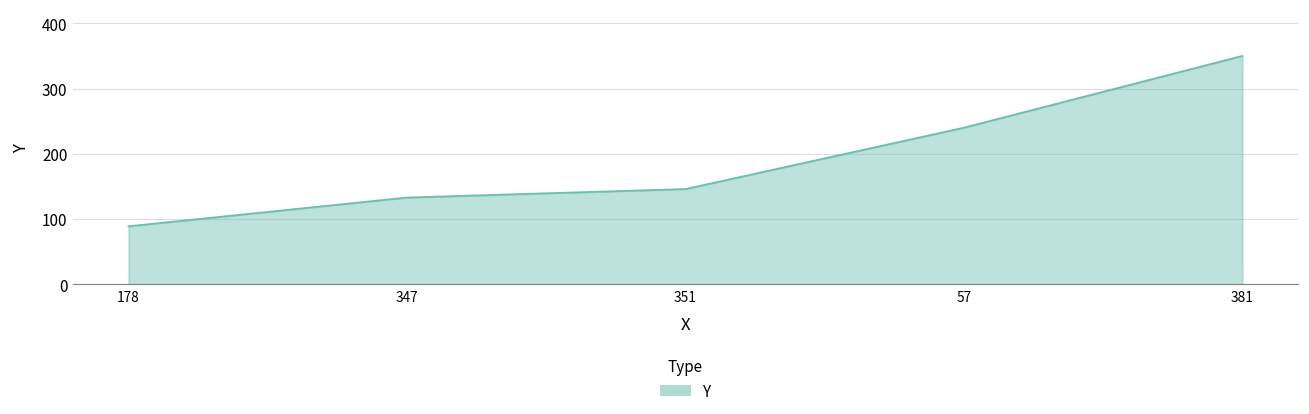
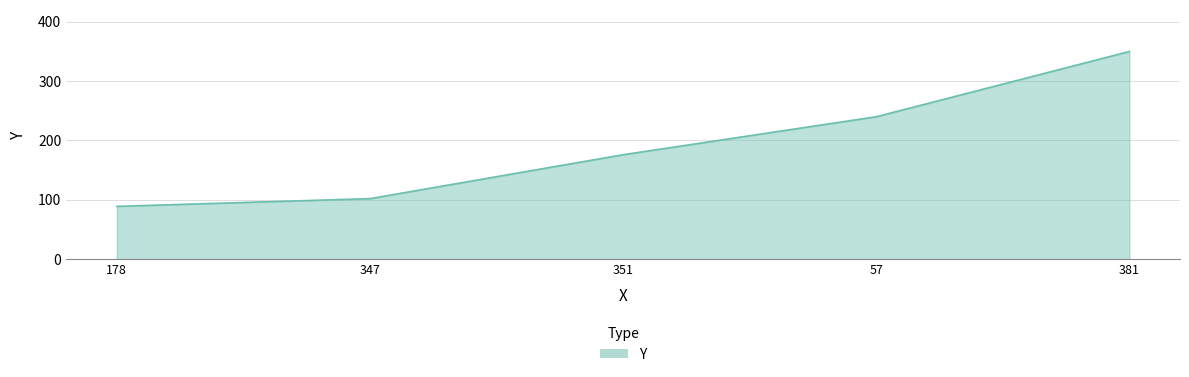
347: 130 -> 100
351: 150 -> 180
